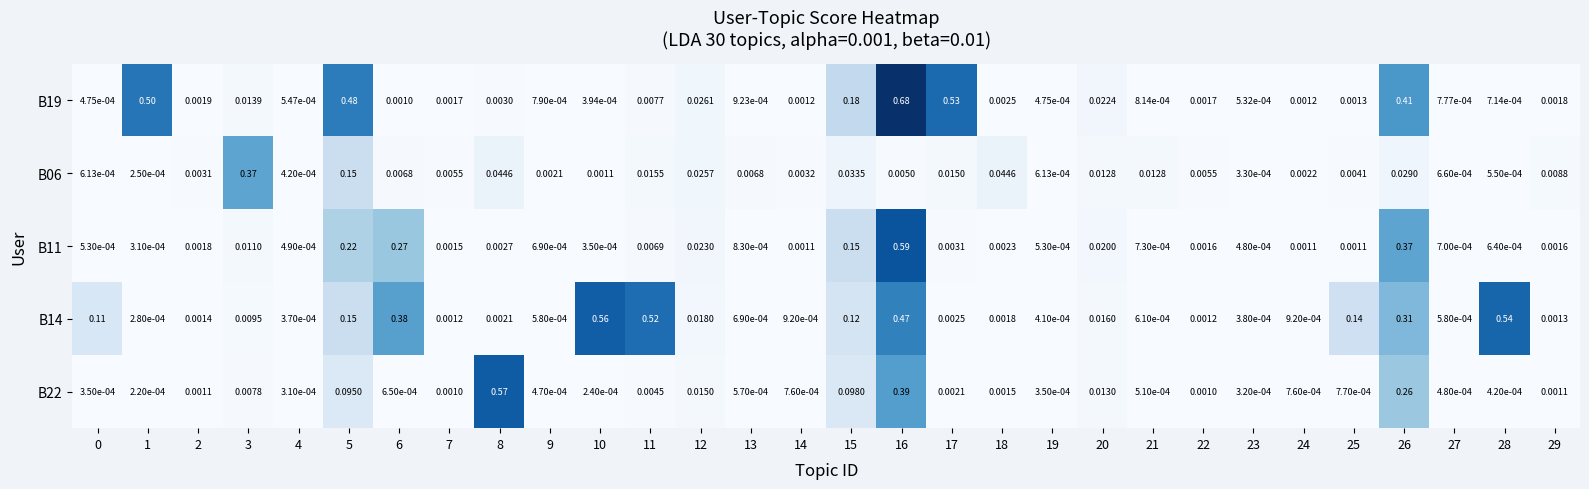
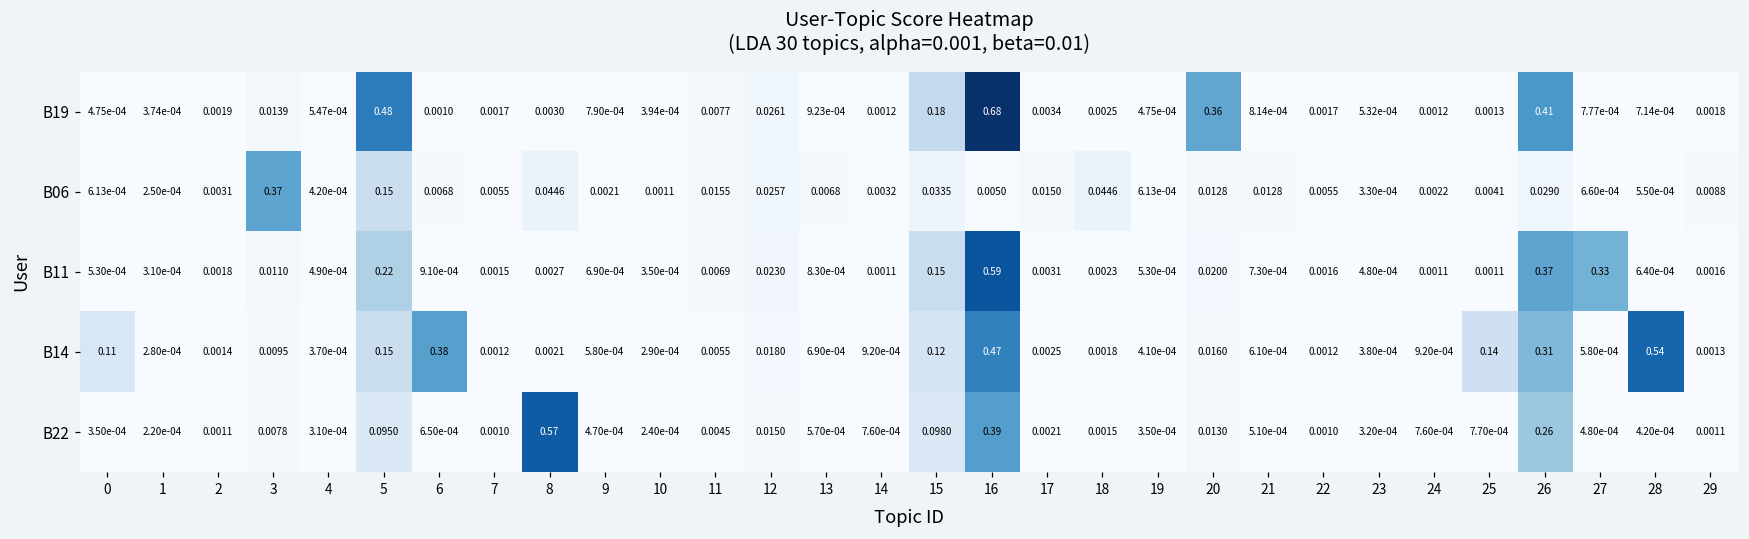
B19, 1: 0.50 -> 3.74e-04
B19, 17: 0.53 -> 0.0034
B19, 20: 0.0224 -> 0.36
B11, 6: 0.27 -> 9.10e-04
B11, 27: 7.00e-04 -> 0.33
B14, 10: 0.56 -> 2.90e-04
B14, 11: 0.52 -> 0.0055
